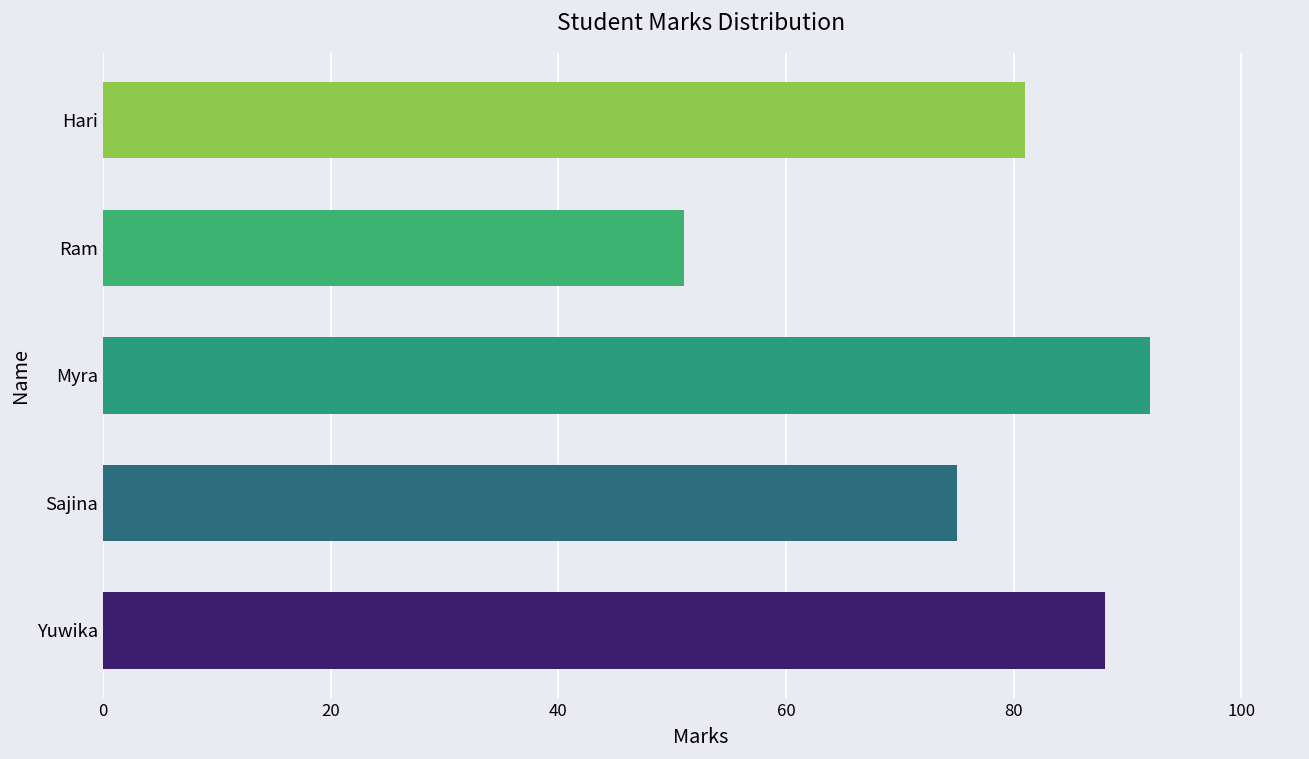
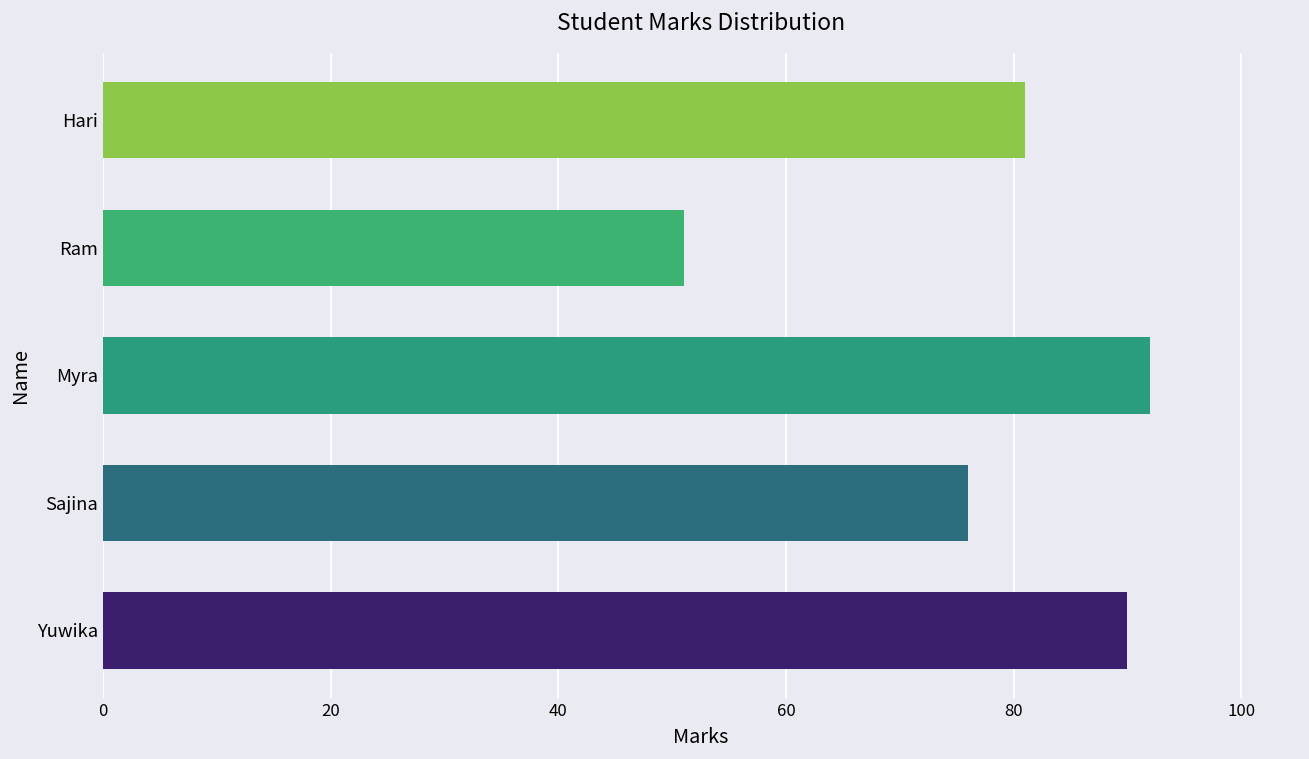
Sajina: 75 -> 76
Yuwika: 88 -> 90
